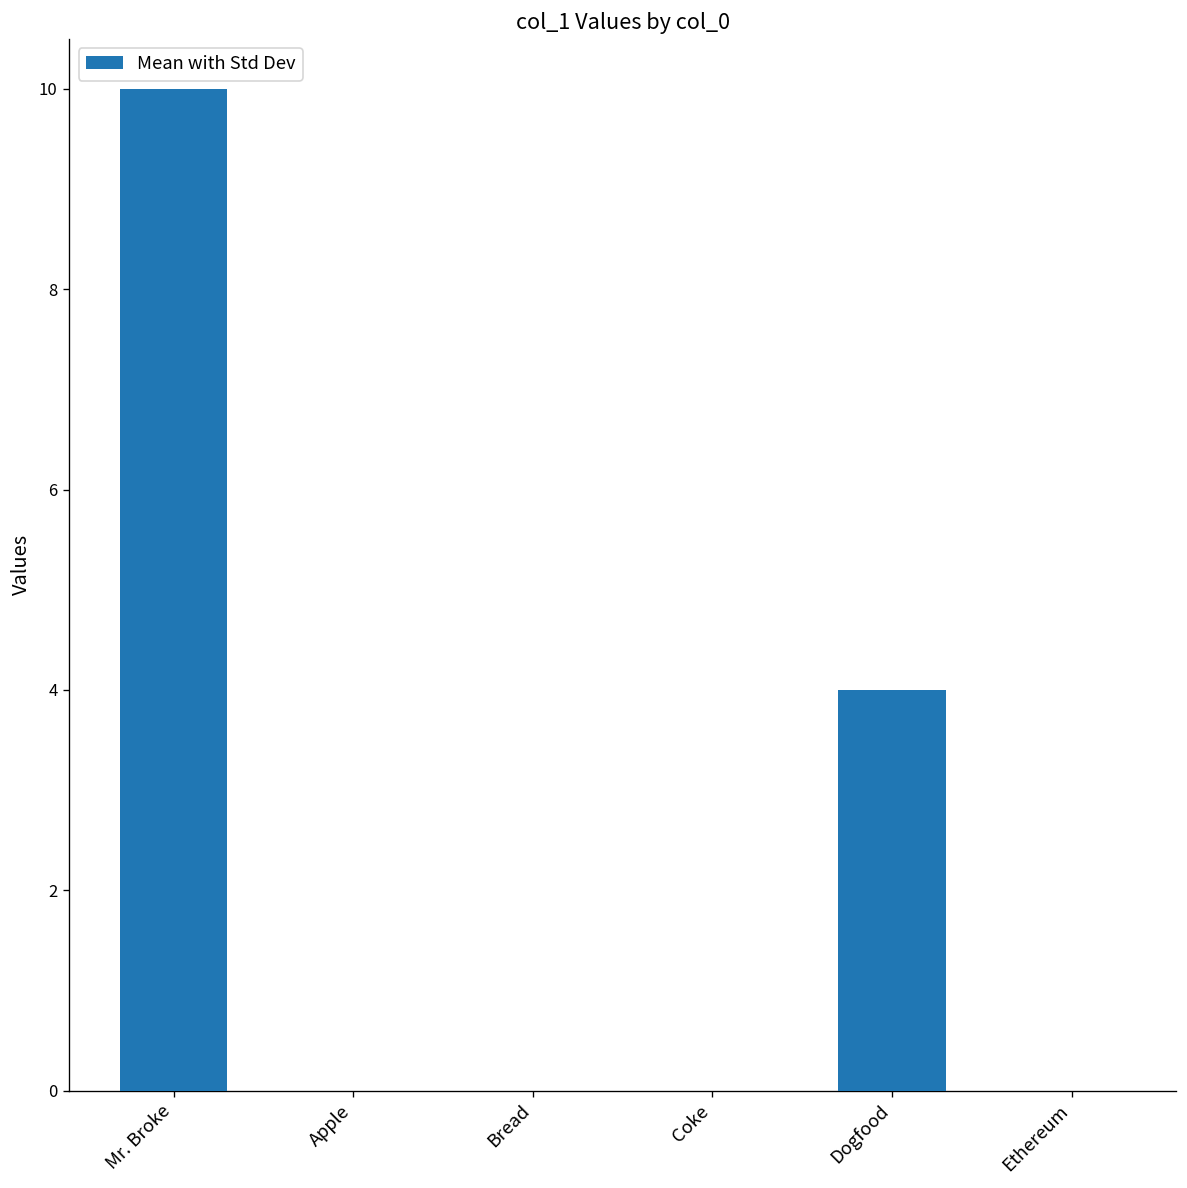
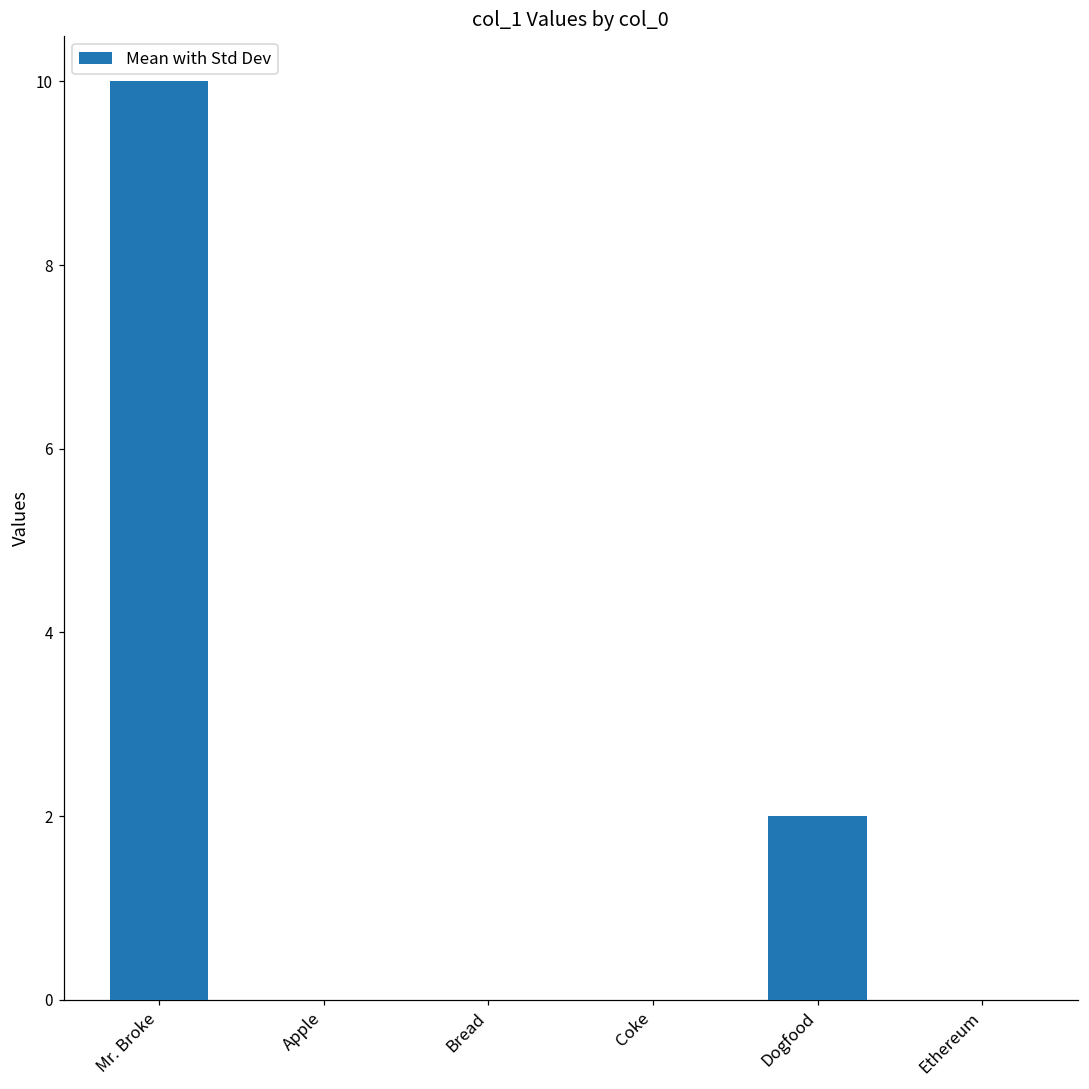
Dogfood: 4 -> 2
